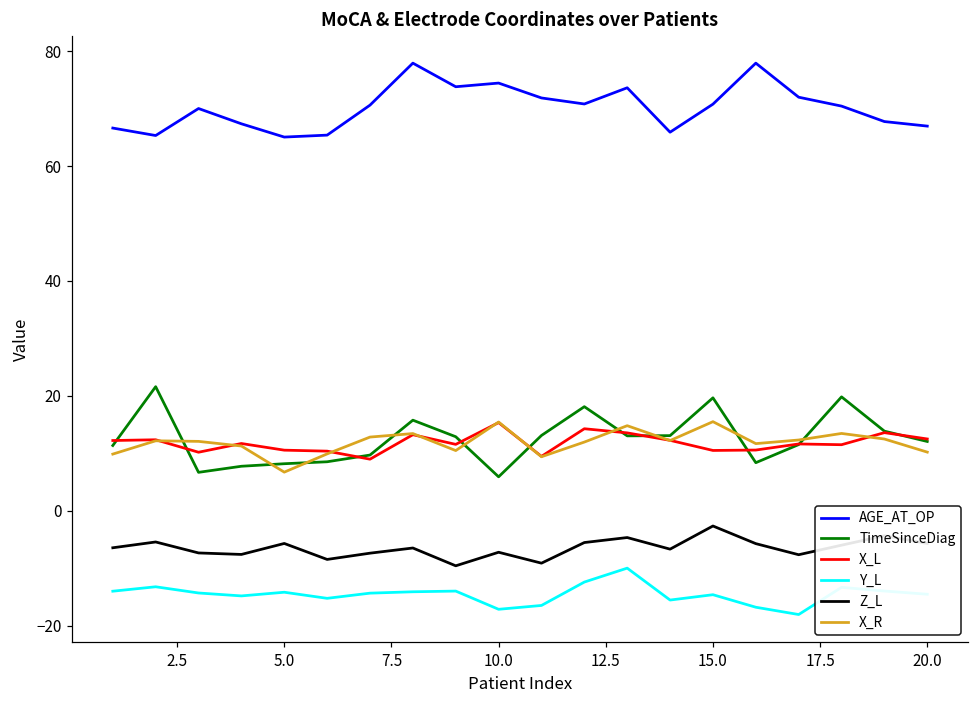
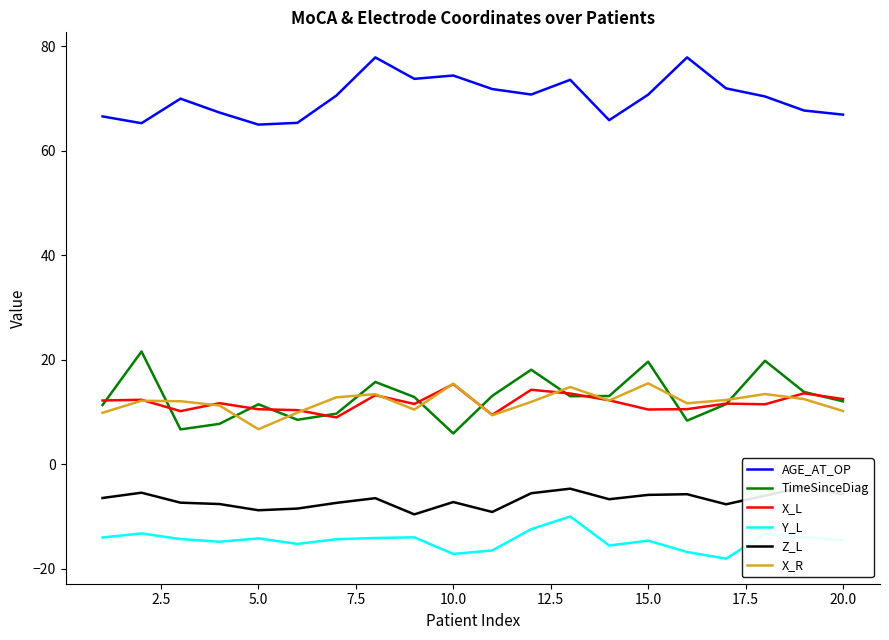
TimeSinceDiag, 5.0: 8 -> 11
Z_L, 5.0: -6 -> -9
Z_L, 15.0: -3 -> -6
